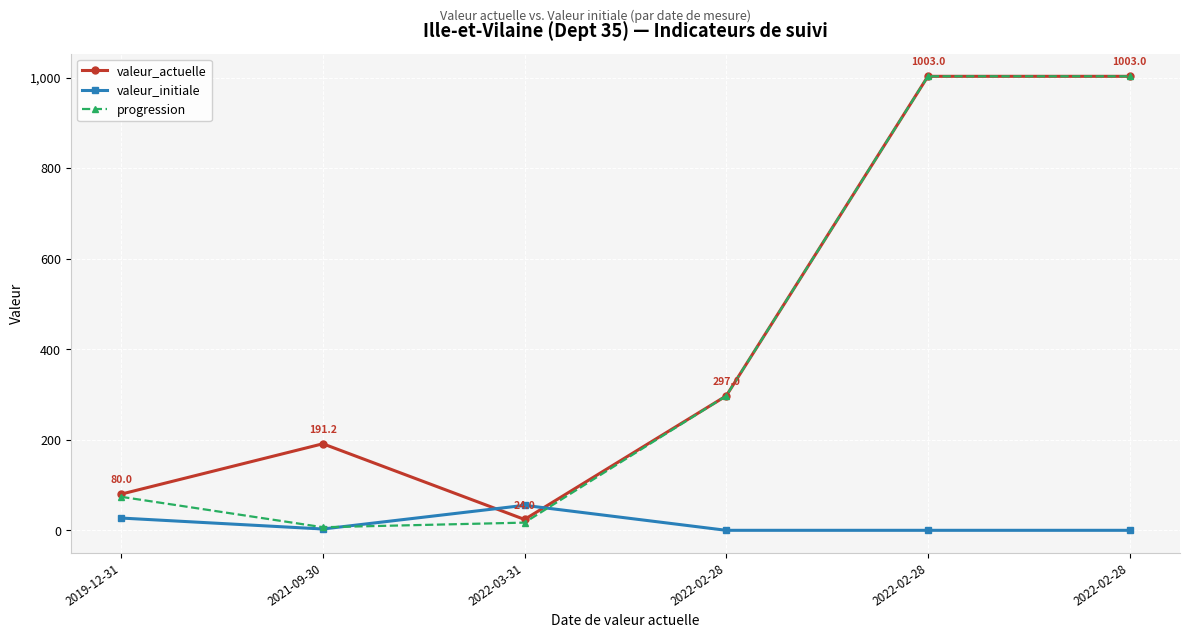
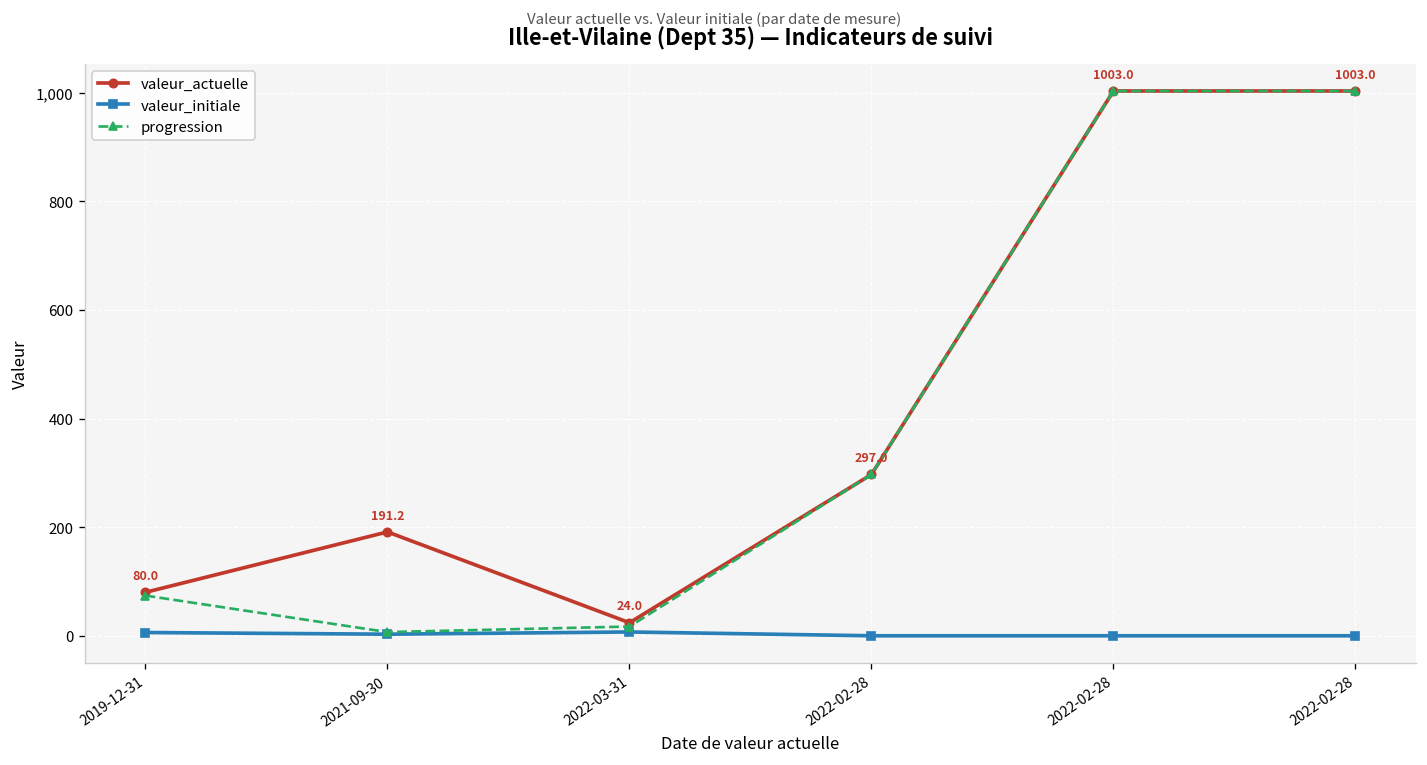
valeur_initiale, 2019-12-31: 30 -> 10
valeur_initiale, 2022-03-31: 60 -> 10
